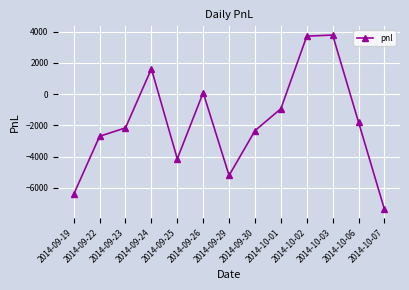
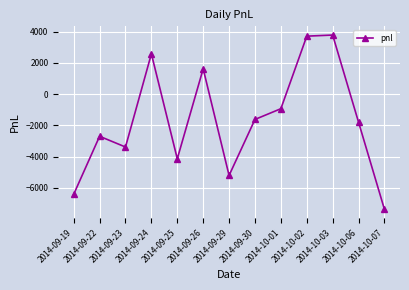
2014-09-23: -2200 -> -3400
2014-09-24: 1600 -> 2600
2014-09-26: 100 -> 1600
2014-09-30: -2300 -> -1600
